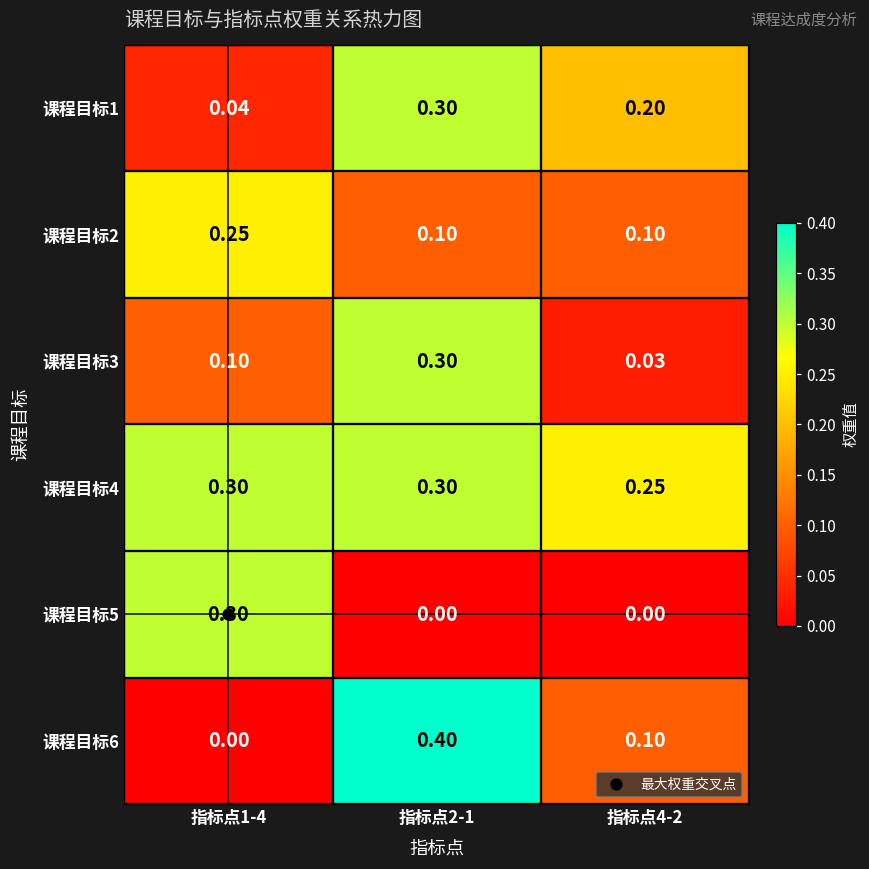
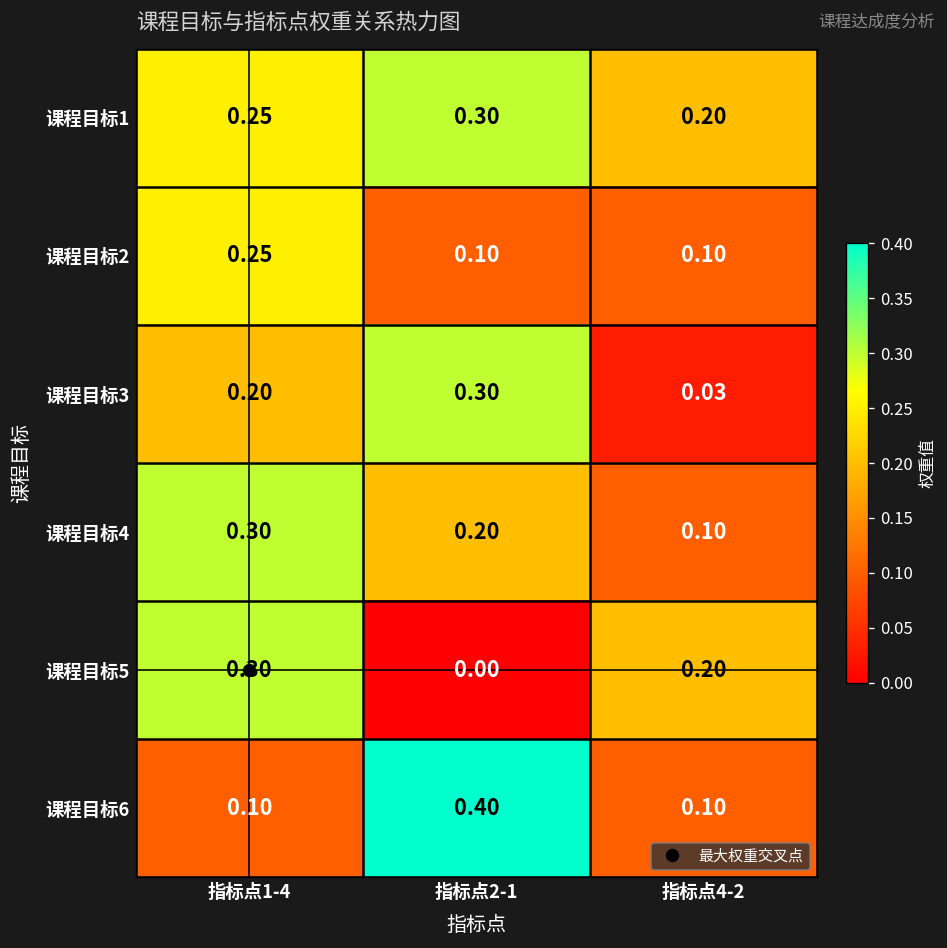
课程目标1, 指标点1-4: 0.04 -> 0.25
课程目标3, 指标点1-4: 0.10 -> 0.20
课程目标4, 指标点2-1: 0.30 -> 0.20
课程目标4, 指标点4-2: 0.25 -> 0.10
课程目标5, 指标点4-2: 0.00 -> 0.20
课程目标6, 指标点1-4: 0.00 -> 0.10
